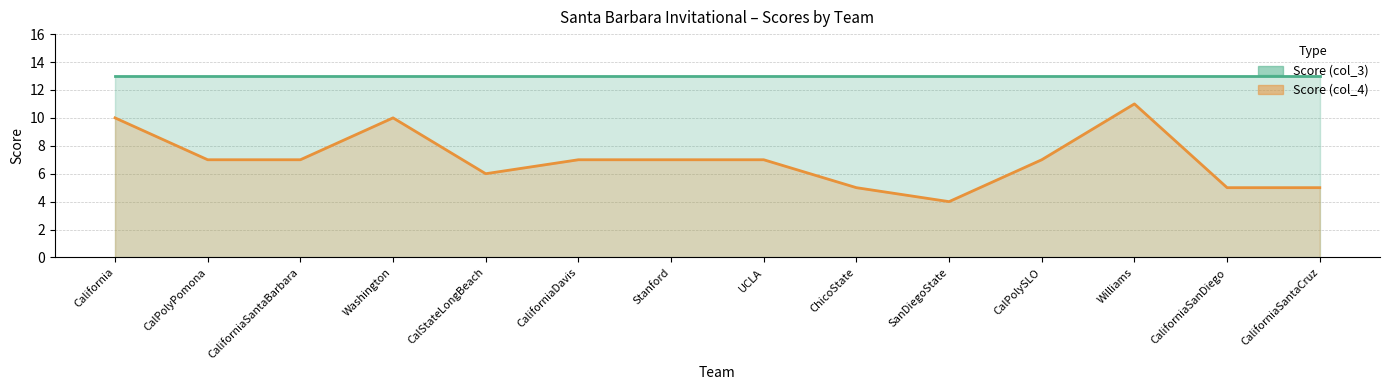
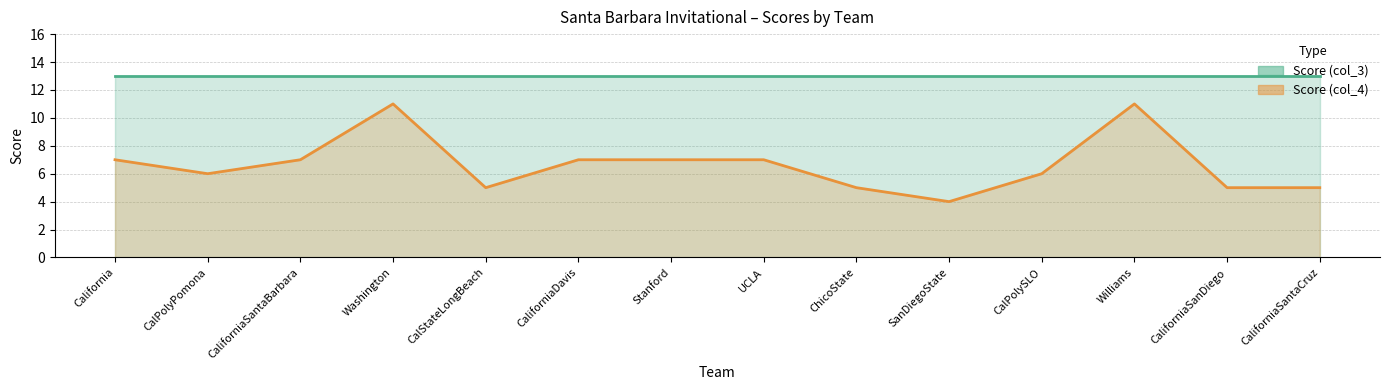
Score (col_4), California: 10 -> 7
Score (col_4), CalPolyPomona: 7 -> 6
Score (col_4), Washington: 10 -> 11
Score (col_4), CalStateLongBeach: 6 -> 5
Score (col_4), CalPolySLO: 7 -> 6
